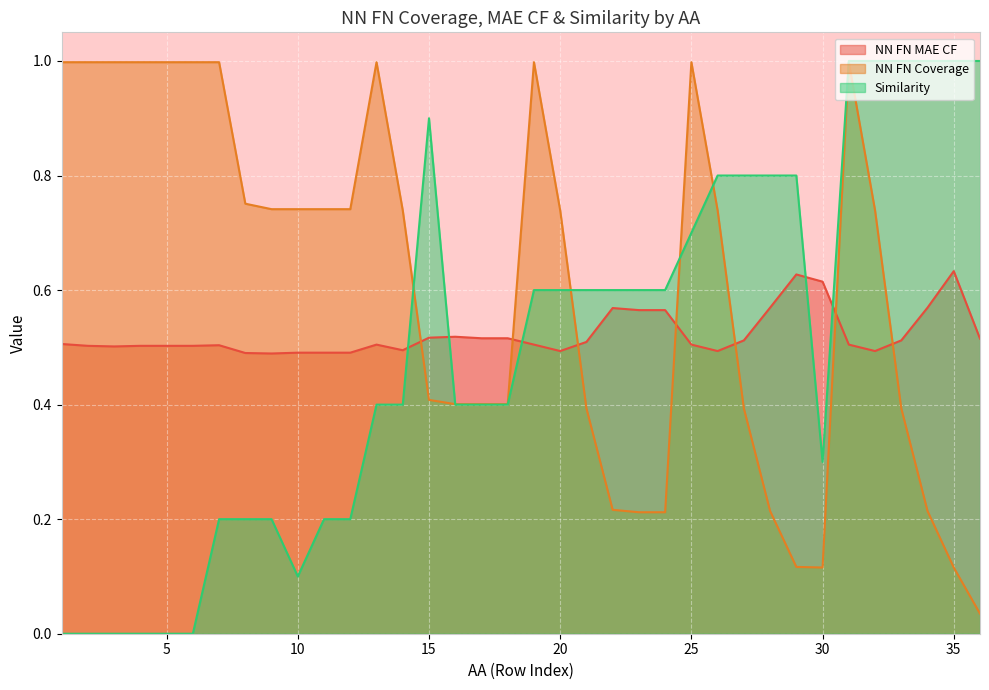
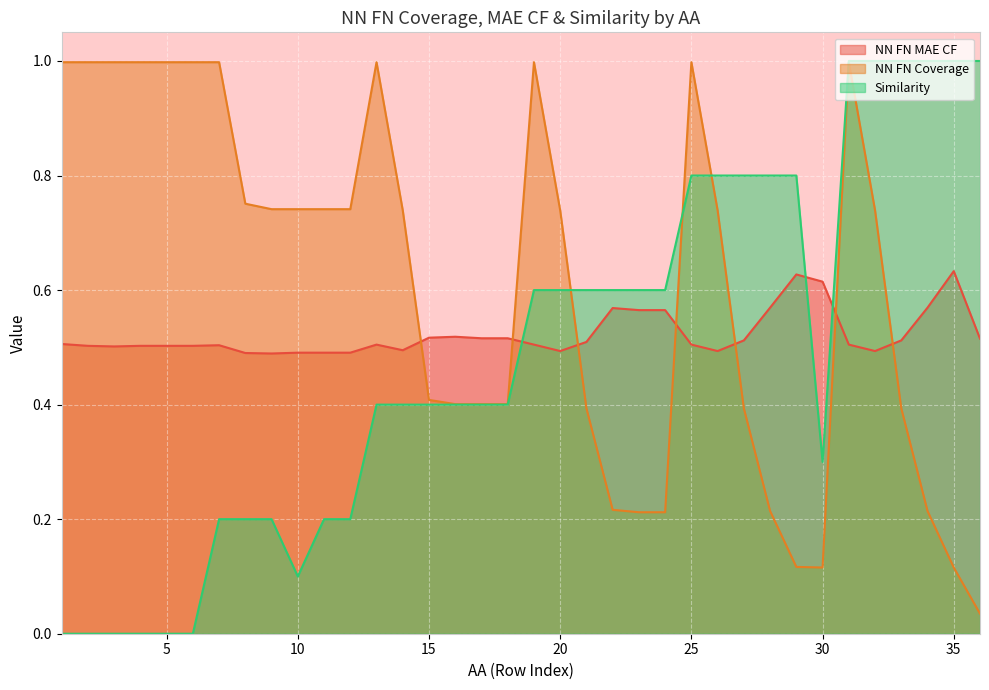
Similarity, 15: 0.9 -> 0.4
Similarity, 25: 0.7 -> 0.8
